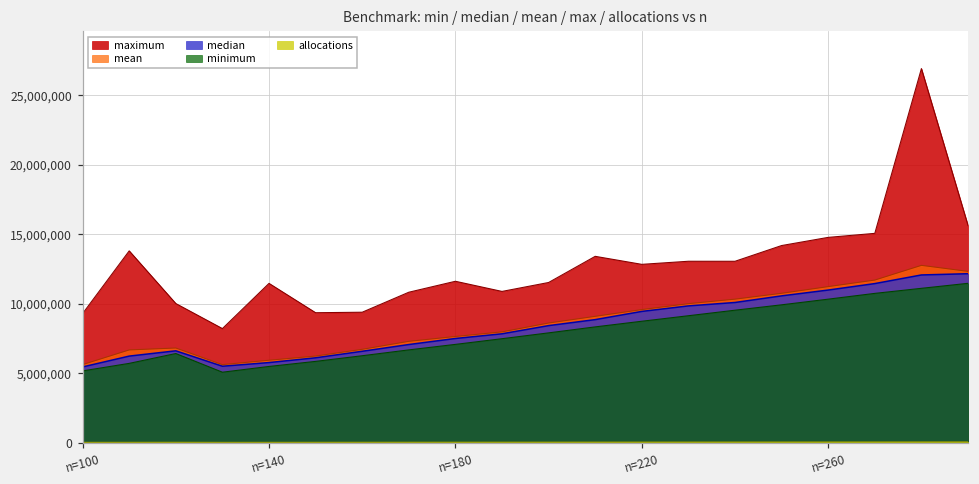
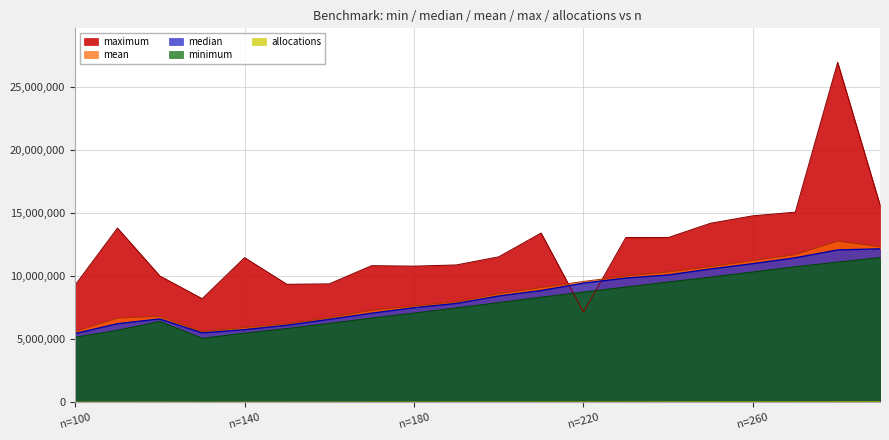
maximum, n=180: 11,600,000 -> 10,800,000
maximum, n=220: 12,800,000 -> 7,200,000
